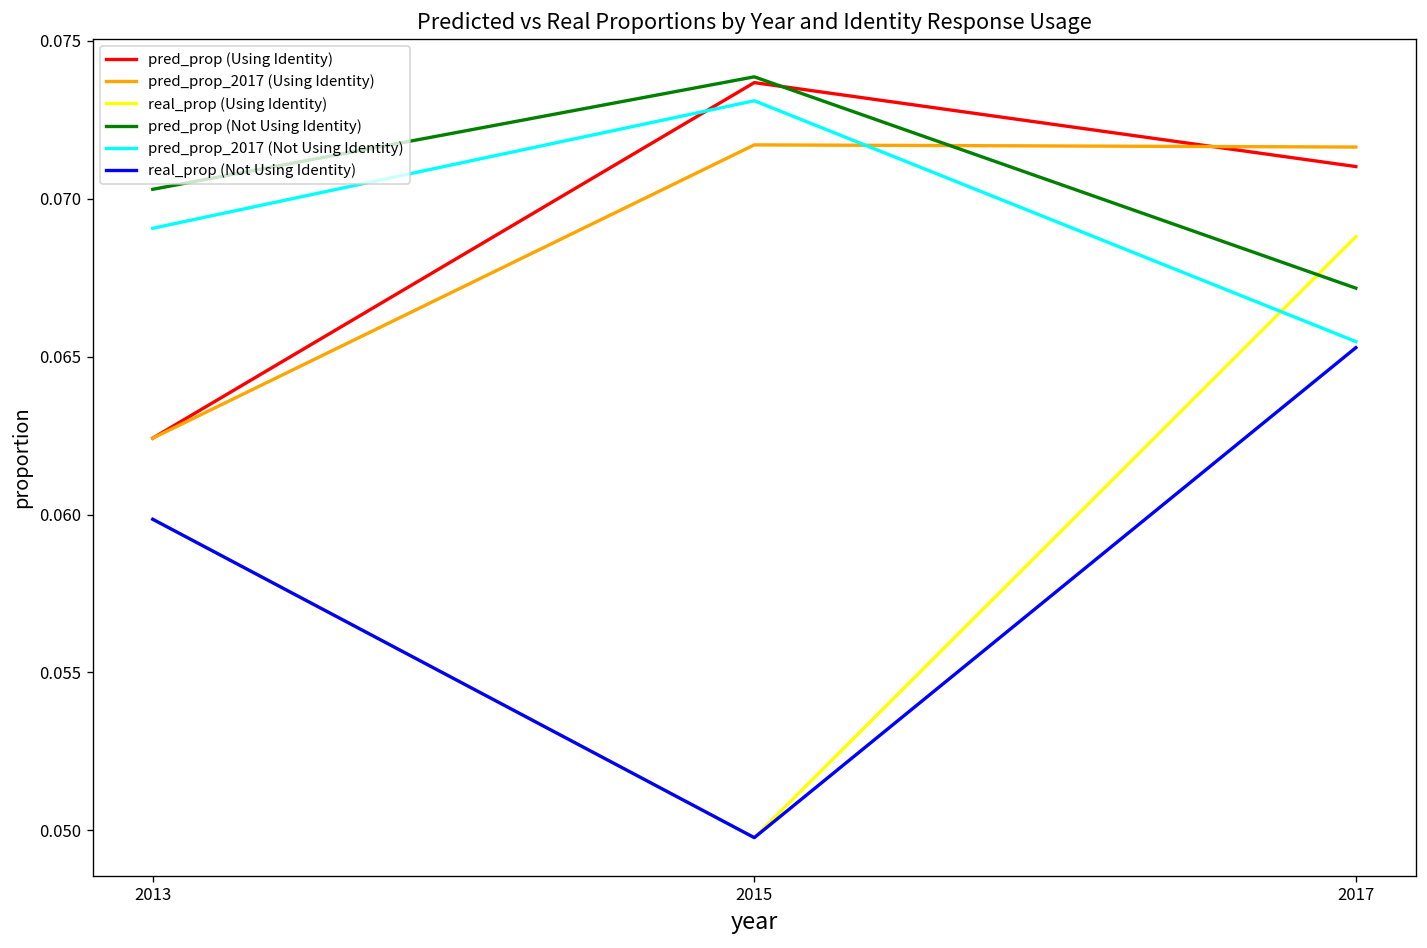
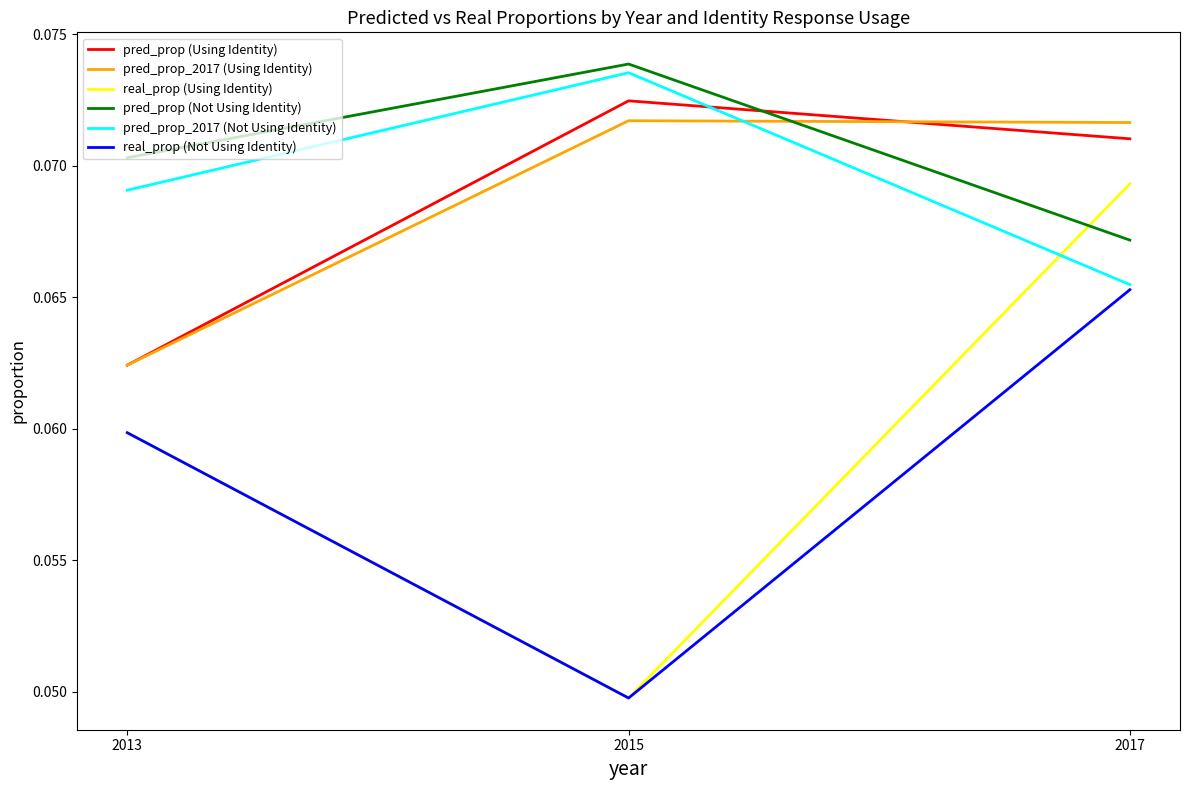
pred_prop (Using Identity), 2015: 0.0737 -> 0.0725
pred_prop_2017 (Not Using Identity), 2015: 0.0731 -> 0.0735
real_prop (Using Identity), 2017: 0.0688 -> 0.0693
